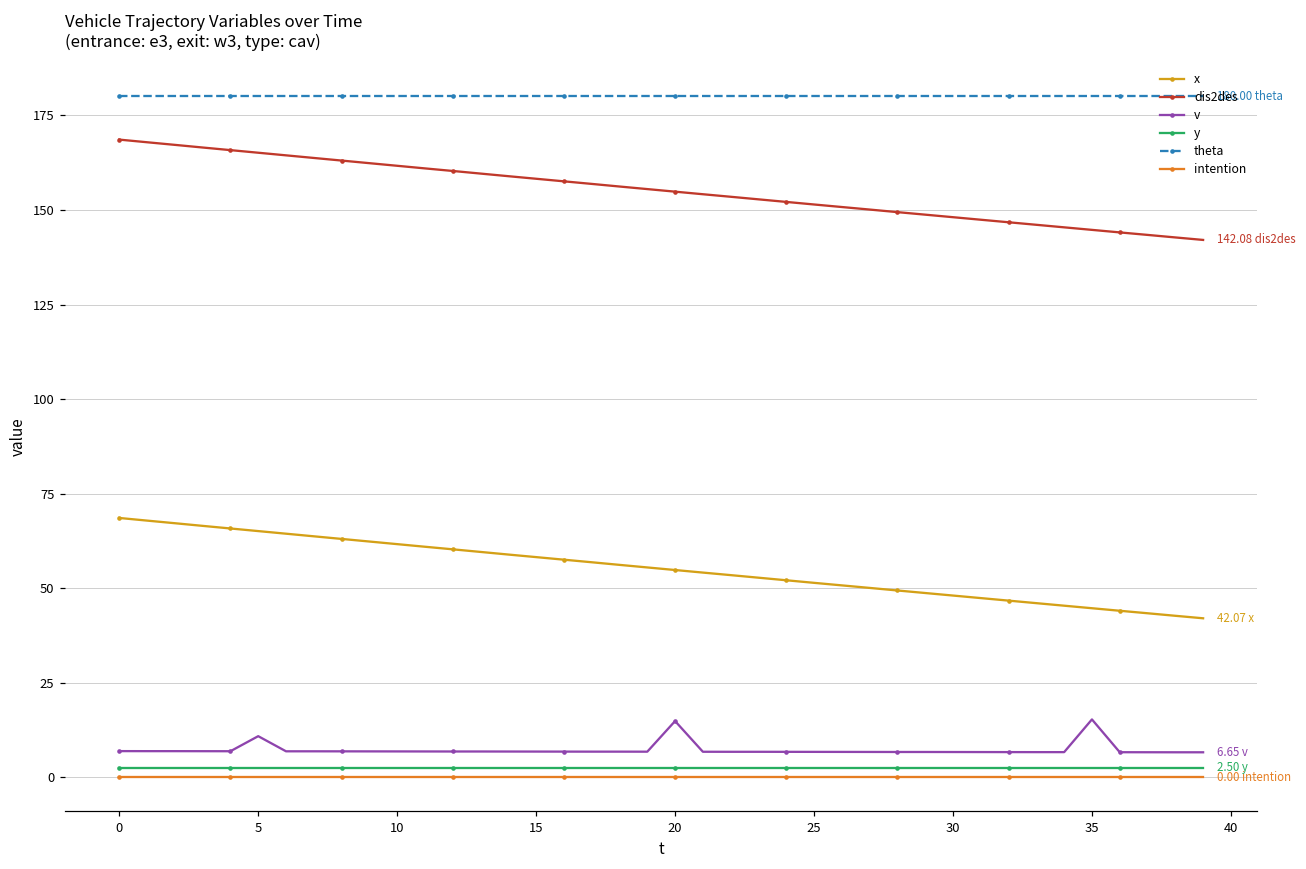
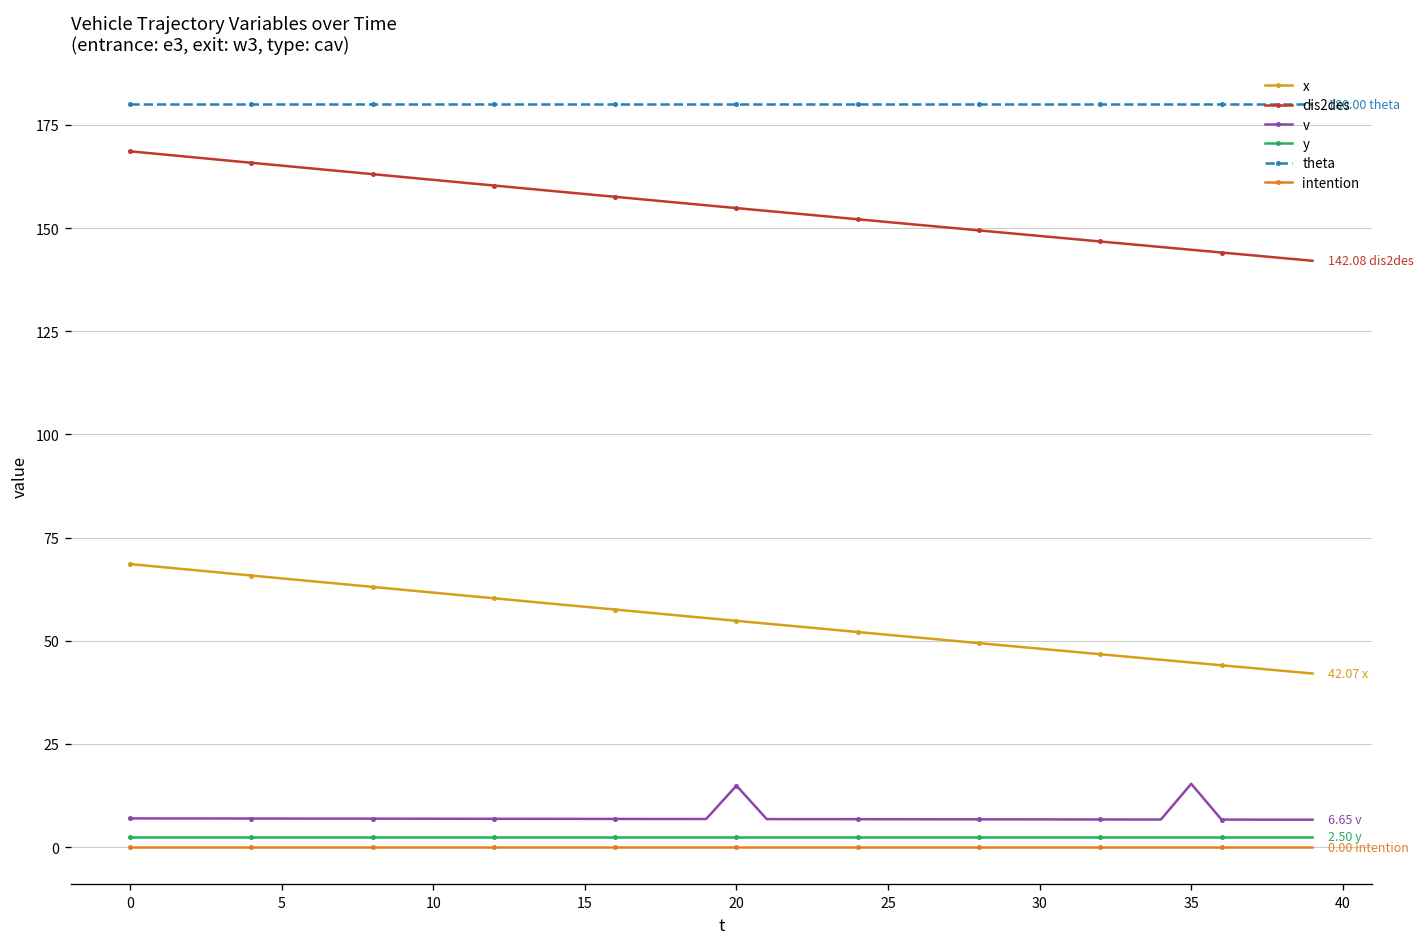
v, 5: 11 -> 7
